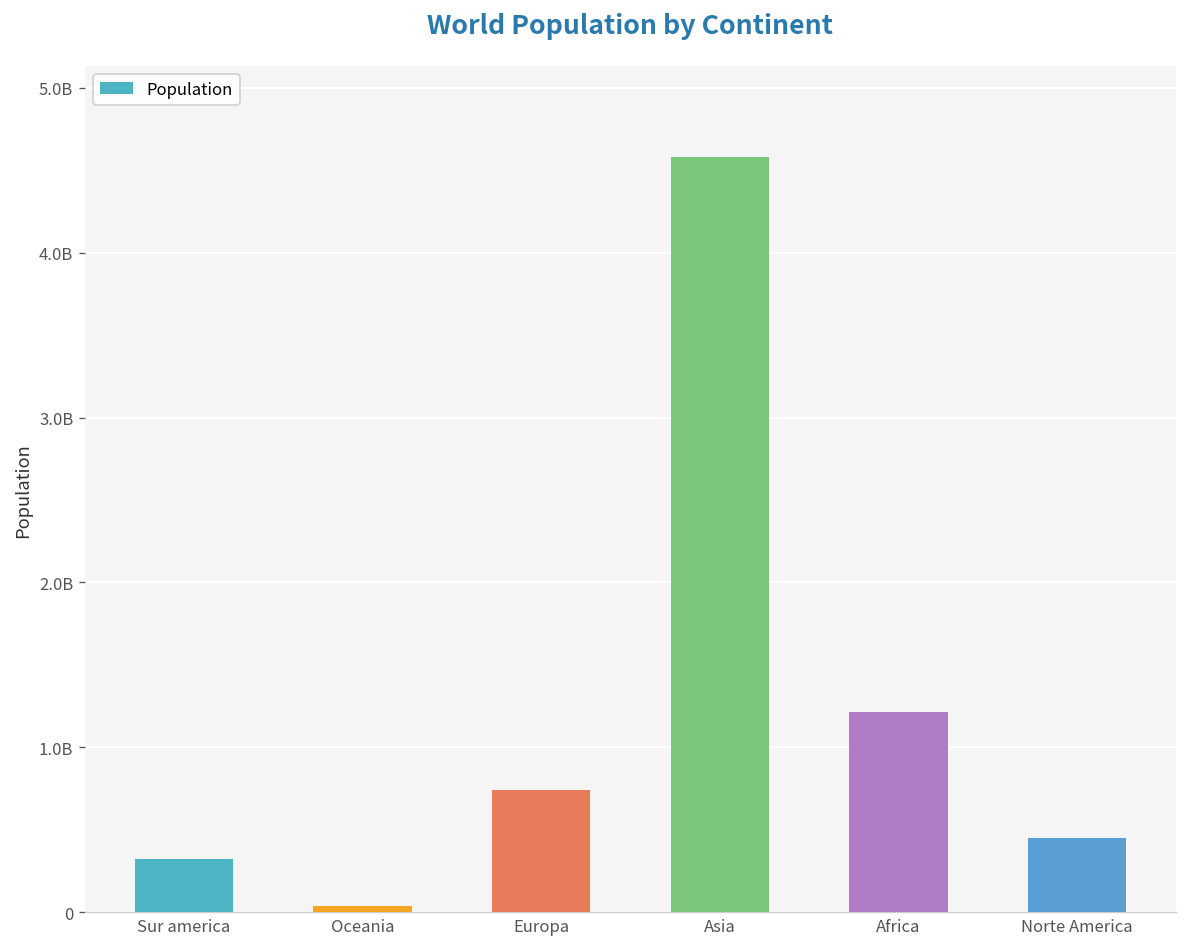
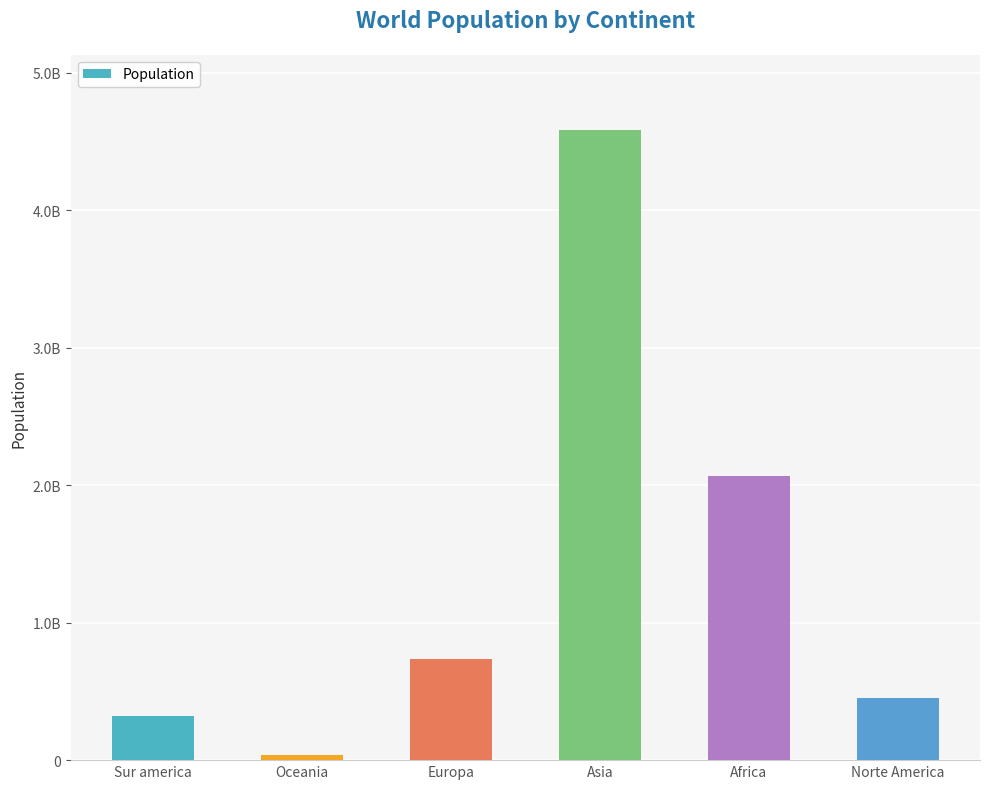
Africa: 1220000000 -> 2070000000
